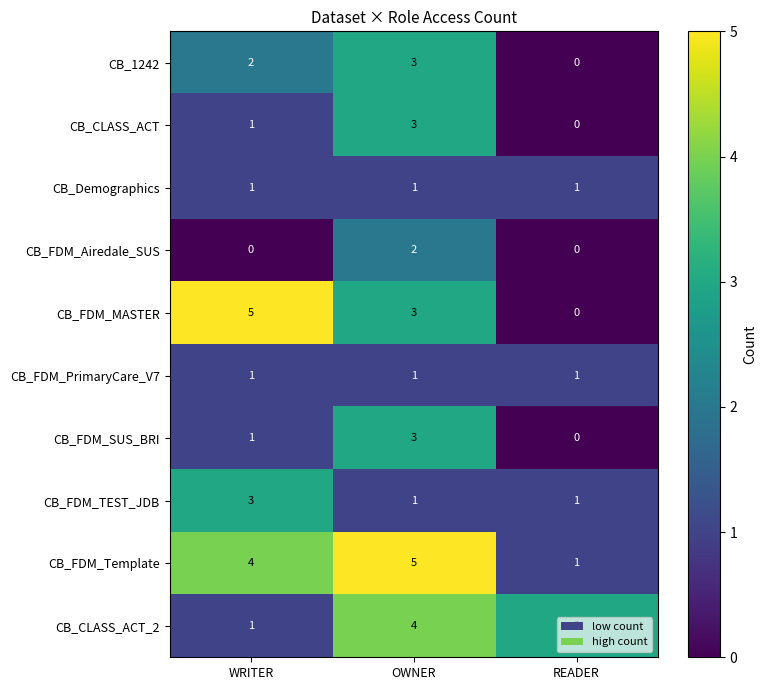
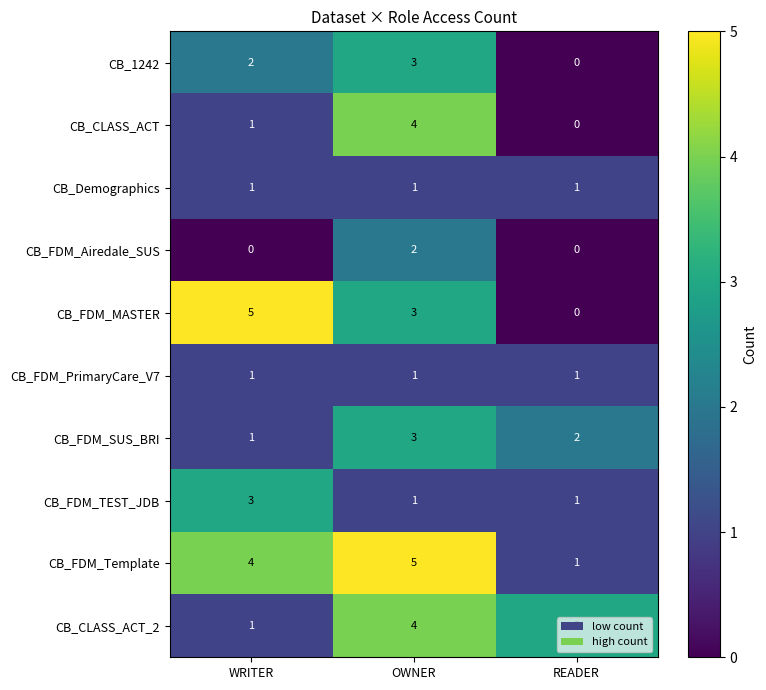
CB_CLASS_ACT, OWNER: 3 -> 4
CB_FDM_SUS_BRI, READER: 0 -> 2
